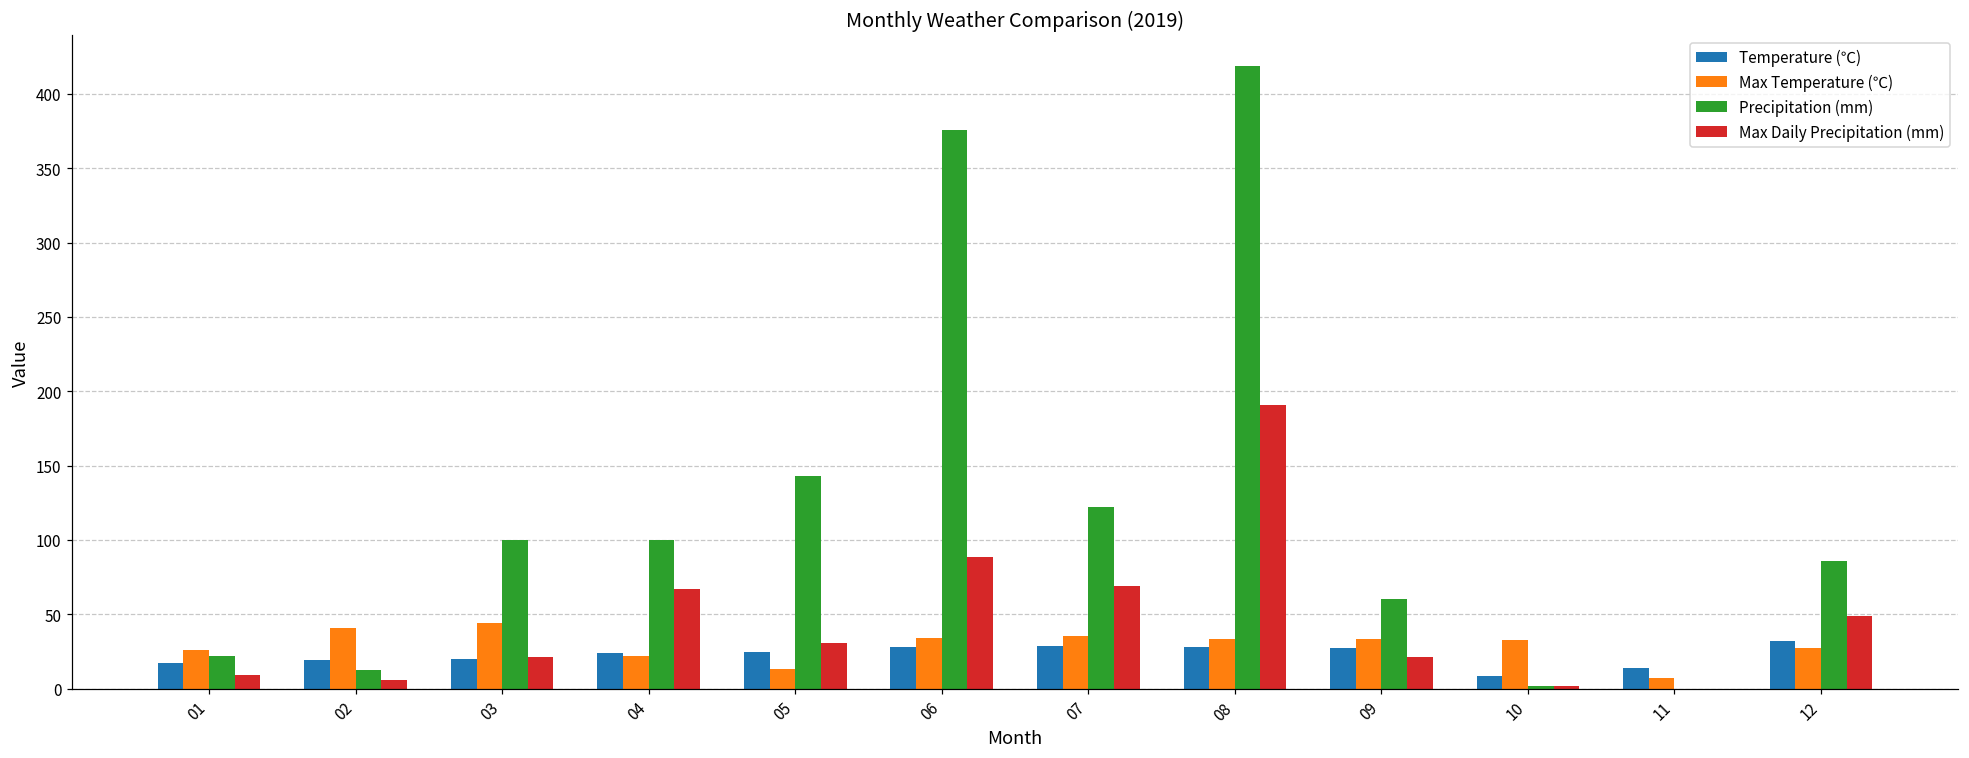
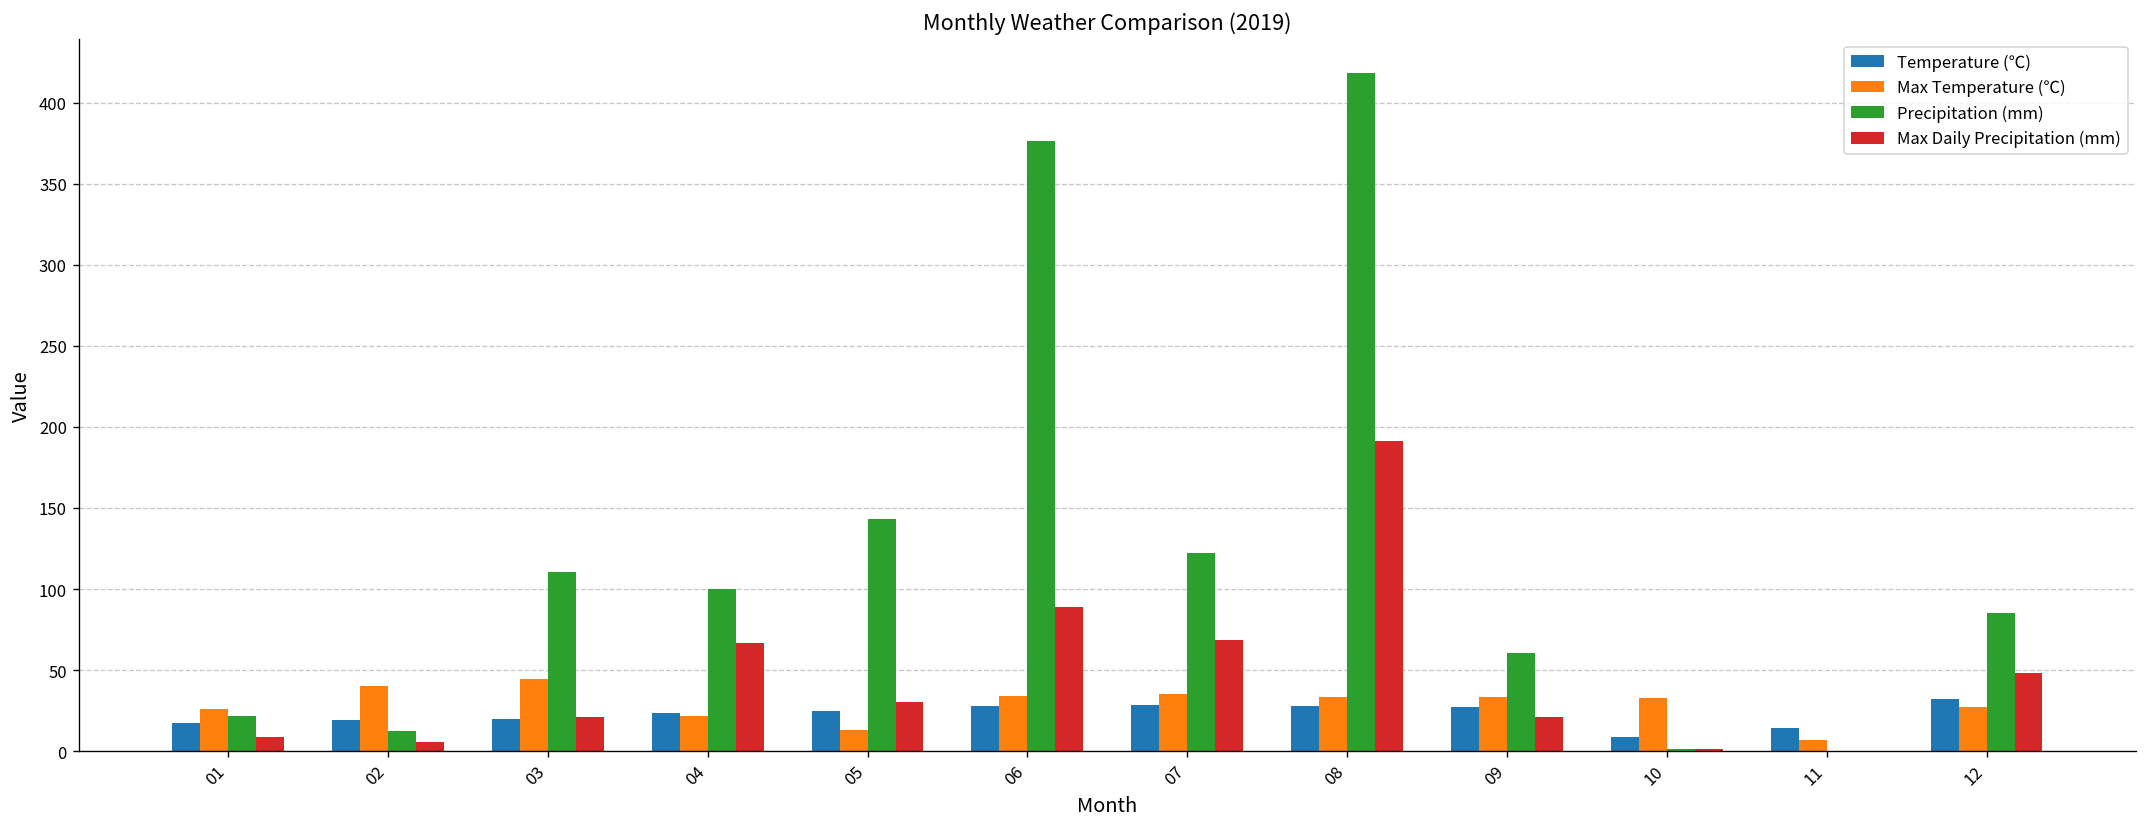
Precipitation (mm), 03: 100 -> 111
